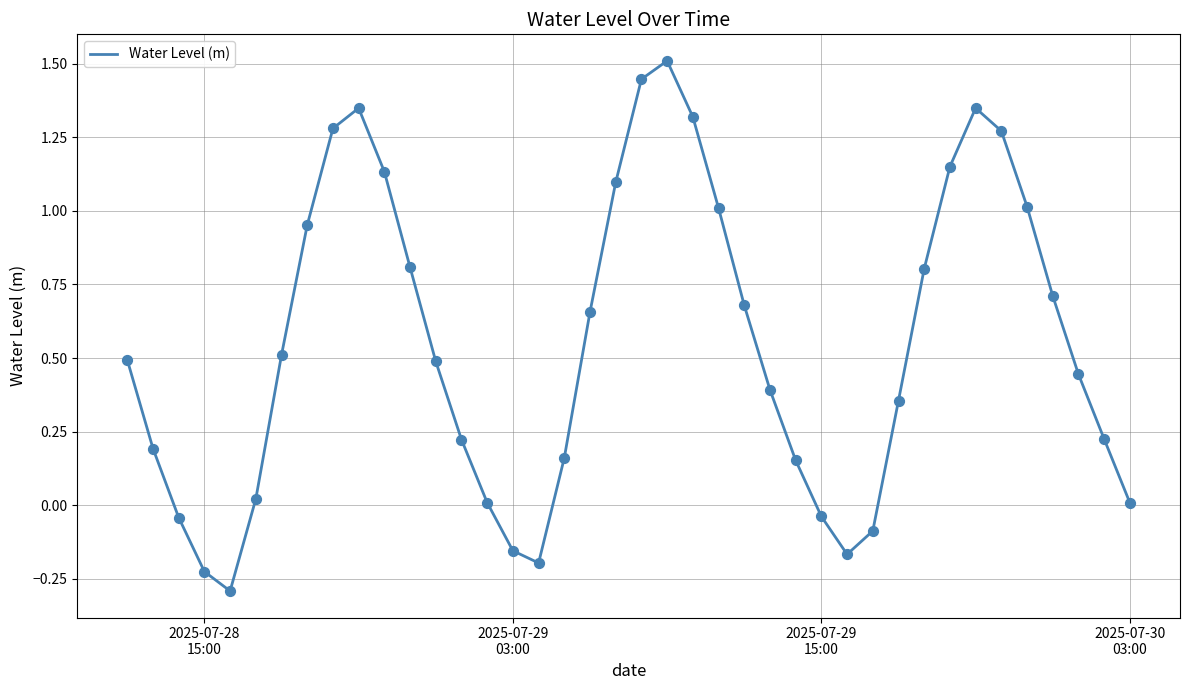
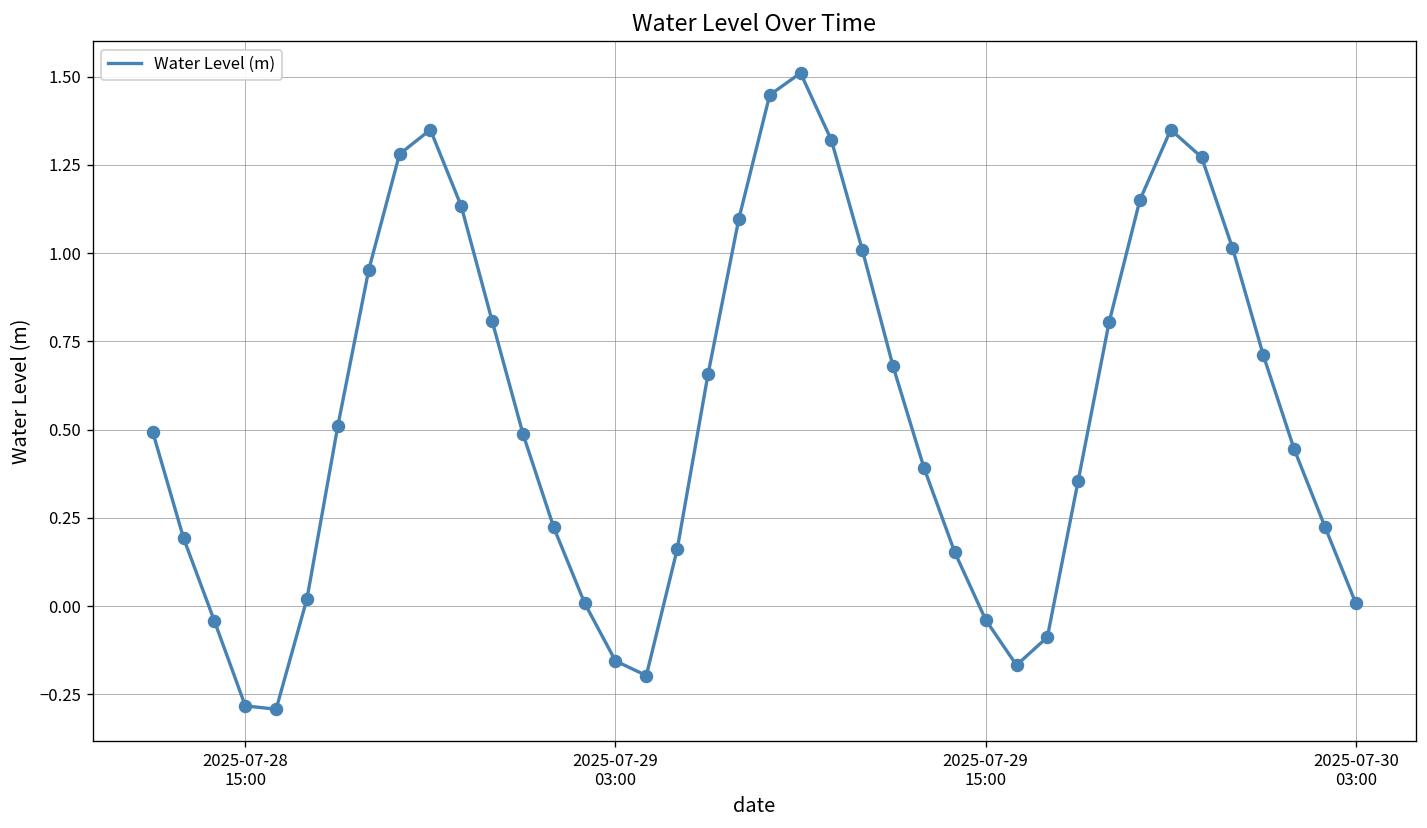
2025-07-28 15:00: -0.23 -> -0.28
